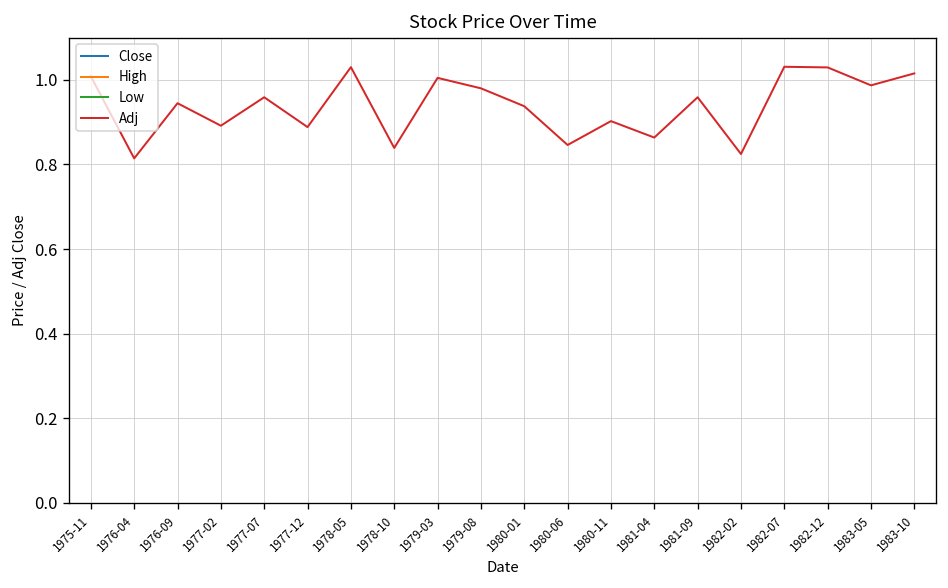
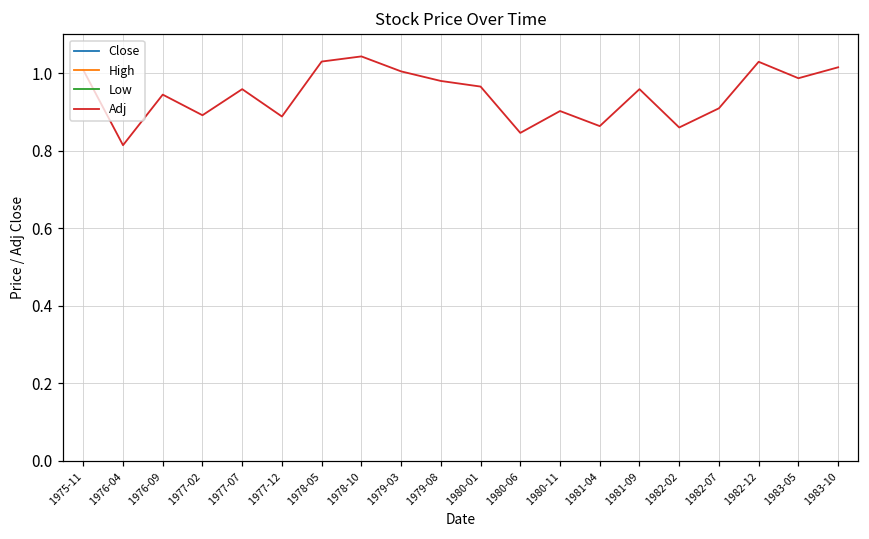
Adj, 1978-10: 0.84 -> 1.04
Adj, 1980-01: 0.94 -> 0.97
Adj, 1982-02: 0.82 -> 0.86
Adj, 1982-07: 1.03 -> 0.91
